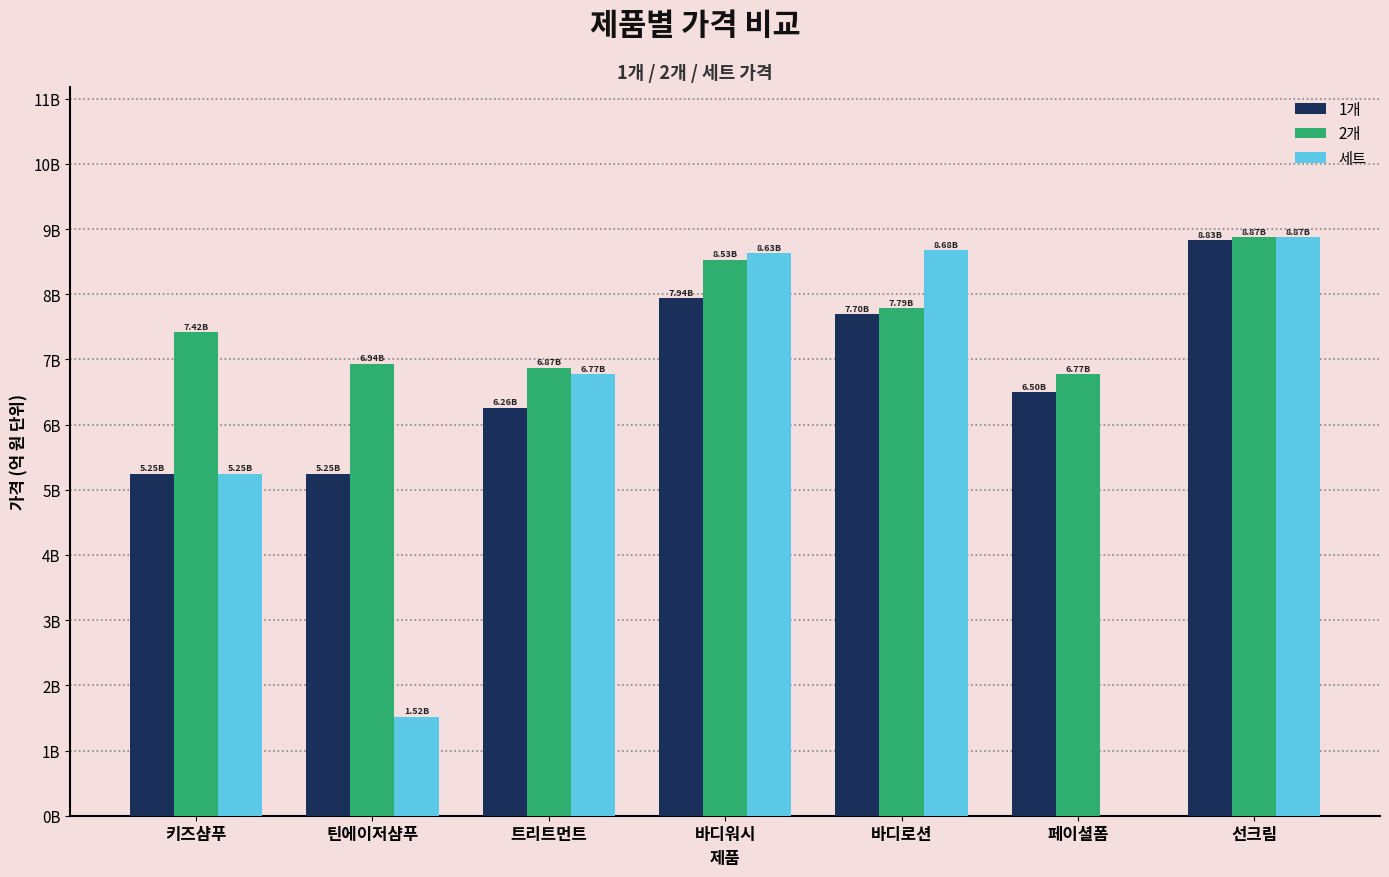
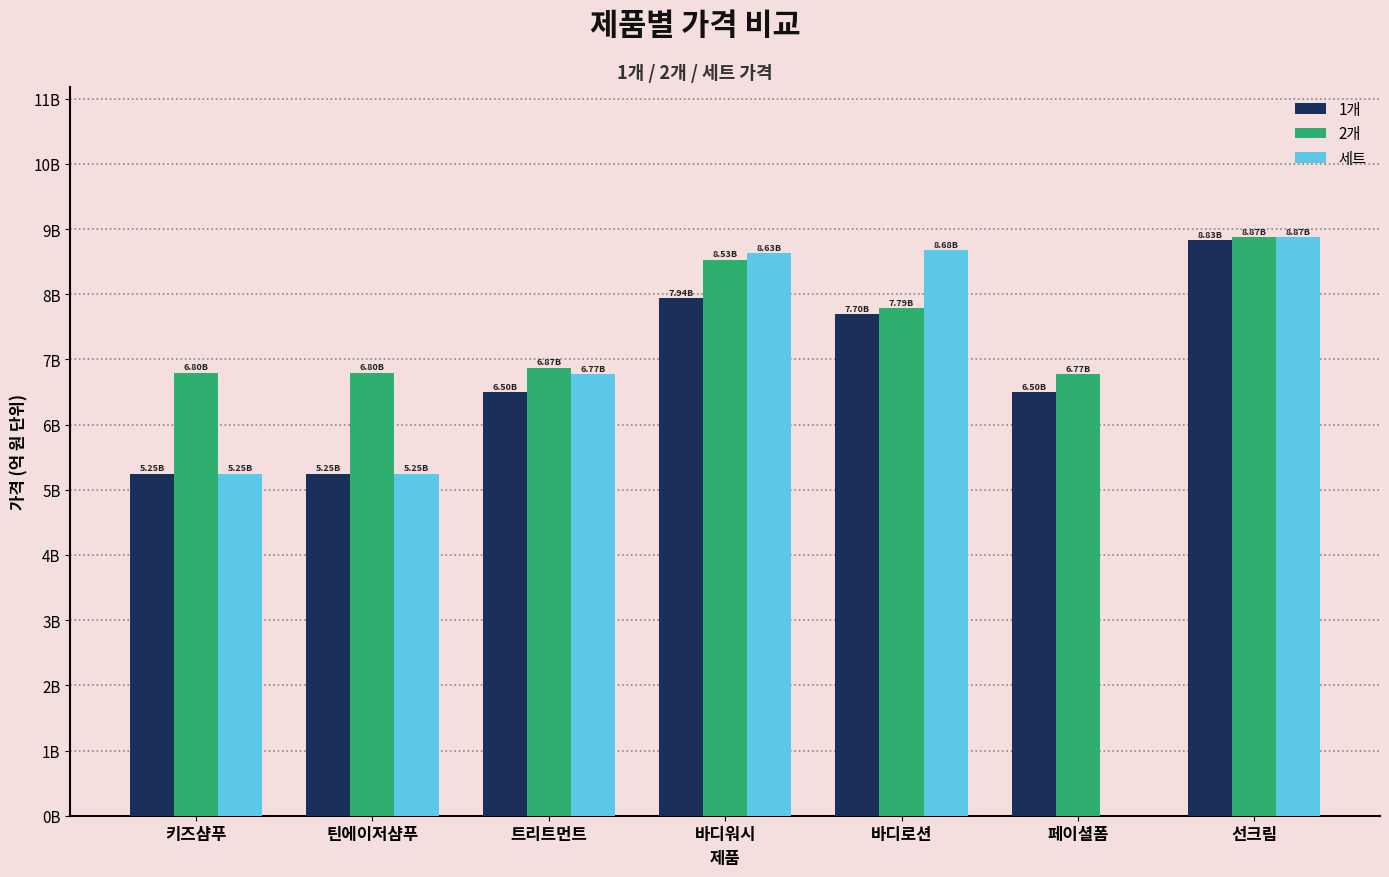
2개, 키즈샴푸: 7.42B -> 6.80B
2개, 틴에이저샴푸: 6.94B -> 6.80B
세트, 틴에이저샴푸: 1.52B -> 5.25B
1개, 트리트먼트: 6.26B -> 6.50B
